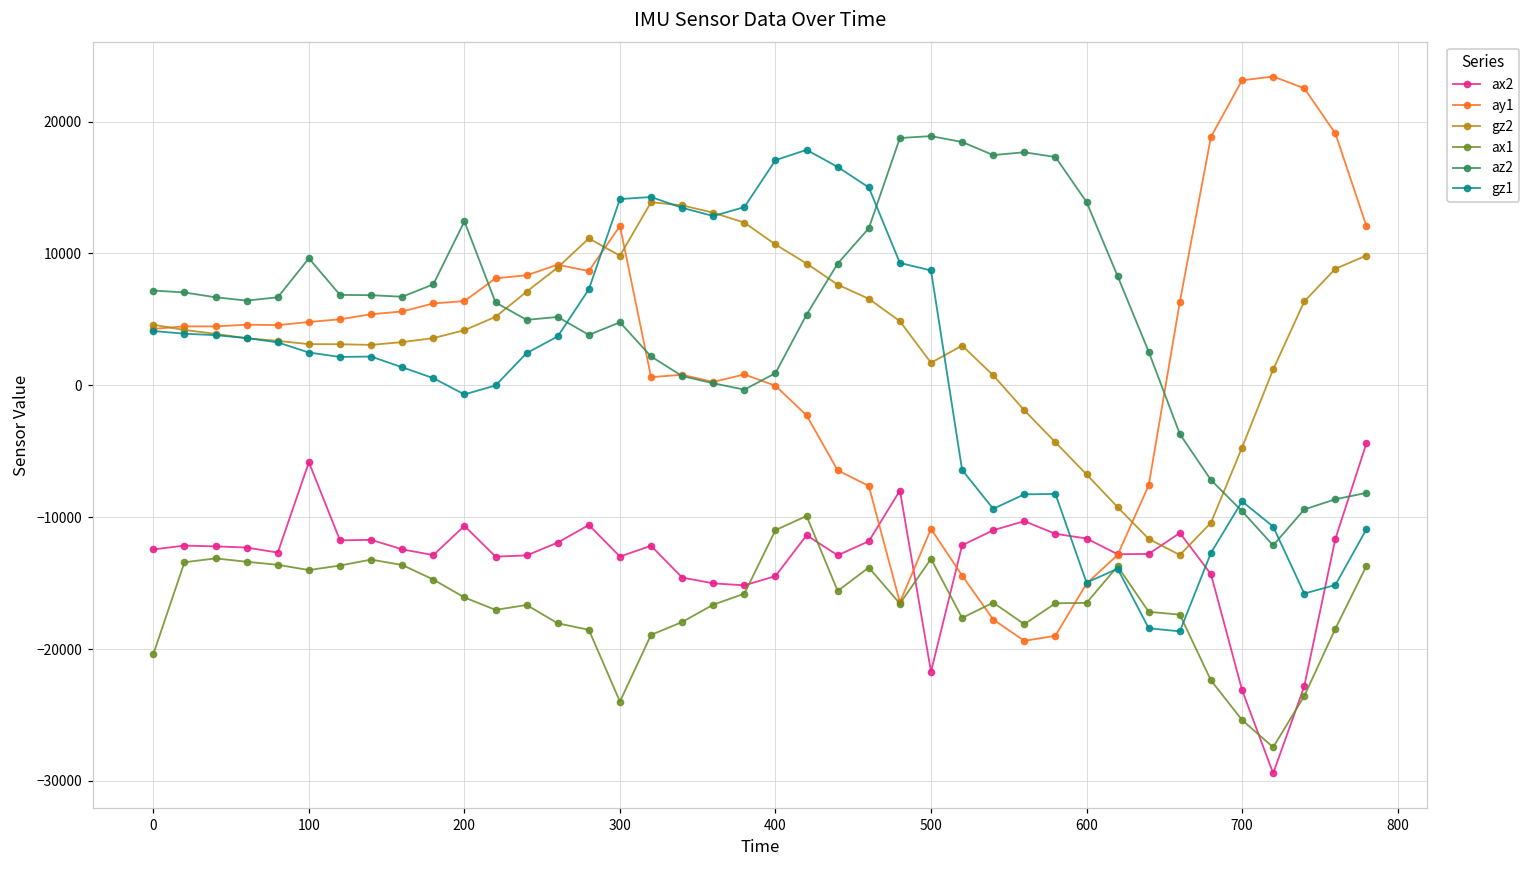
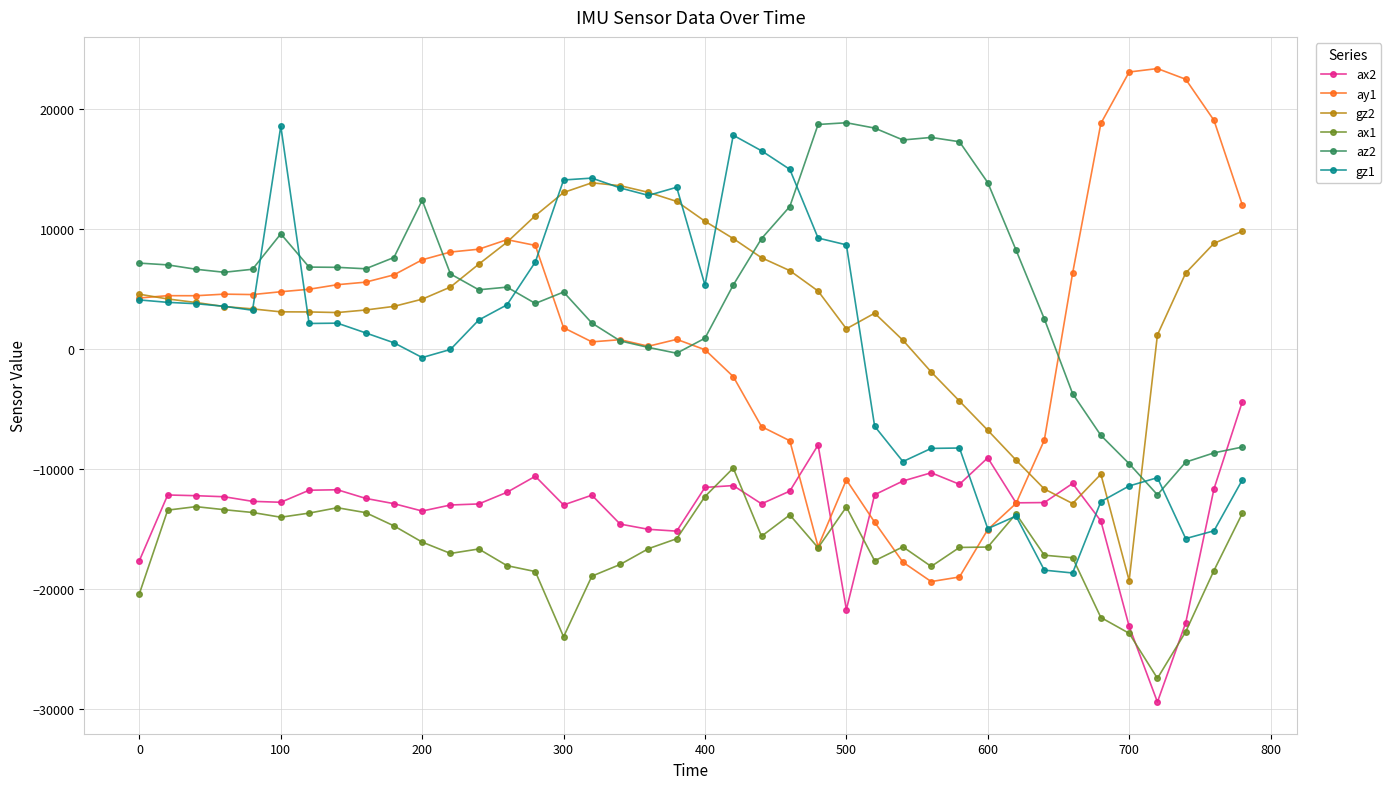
ax2, 0: -12400 -> -17600
ax2, 100: -5800 -> -12800
gz1, 100: 2500 -> 18600
ax2, 200: -10700 -> -13500
ay1, 200: 6400 -> 7500
ay1, 300: 12100 -> 1800
gz2, 300: 9800 -> 13100
ax2, 400: -14500 -> -11500
ax1, 400: -11000 -> -12300
gz1, 400: 17100 -> 5300
ax2, 600: -11600 -> -9100
gz2, 700: -4700 -> -19300
ax1, 700: -25400 -> -23700
gz1, 700: -8800 -> -11400
